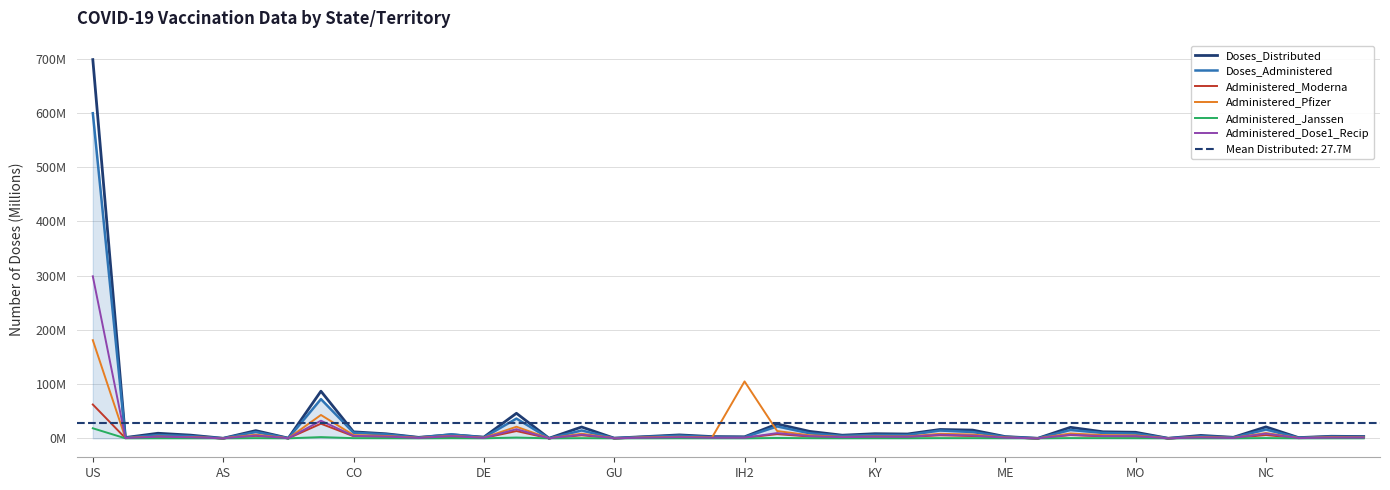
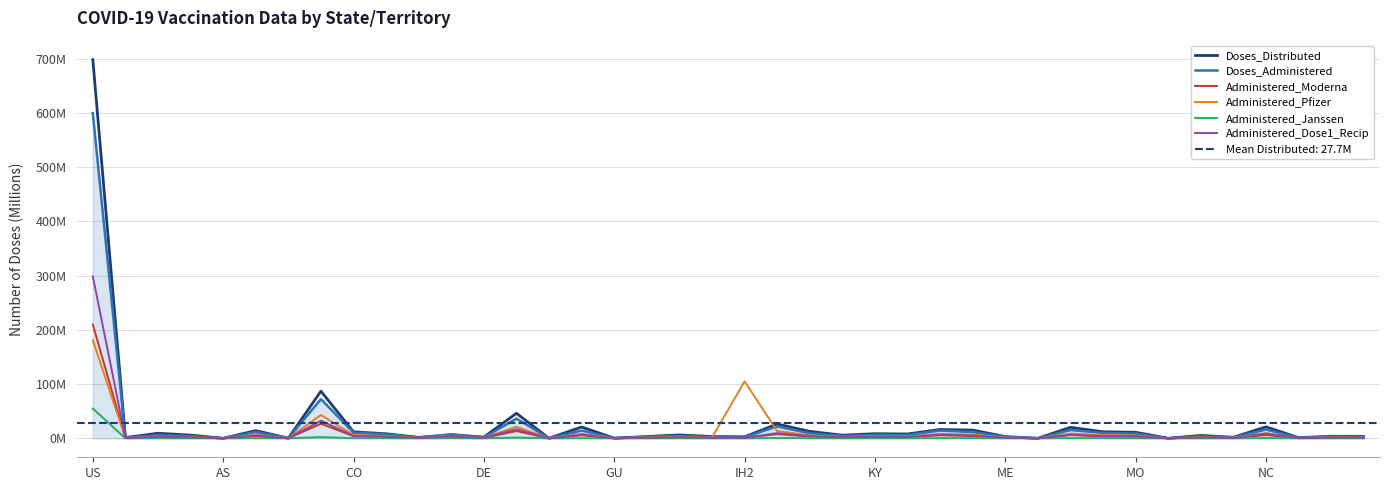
Administered_Moderna, US: 60000000 -> 210000000
Administered_Janssen, US: 20000000 -> 50000000
